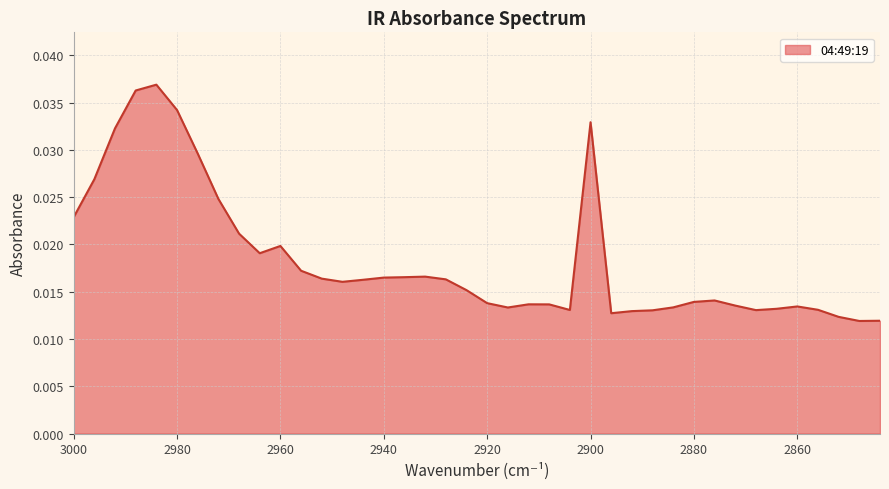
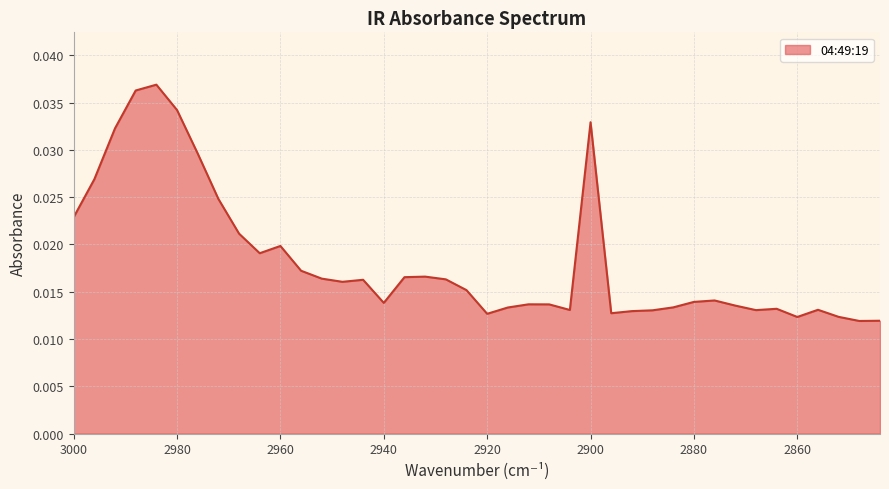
2940: 0.016 -> 0.014
2920: 0.014 -> 0.013
2860: 0.013 -> 0.012
